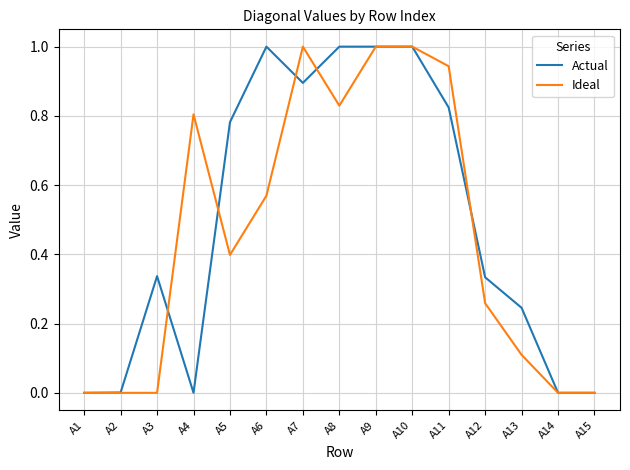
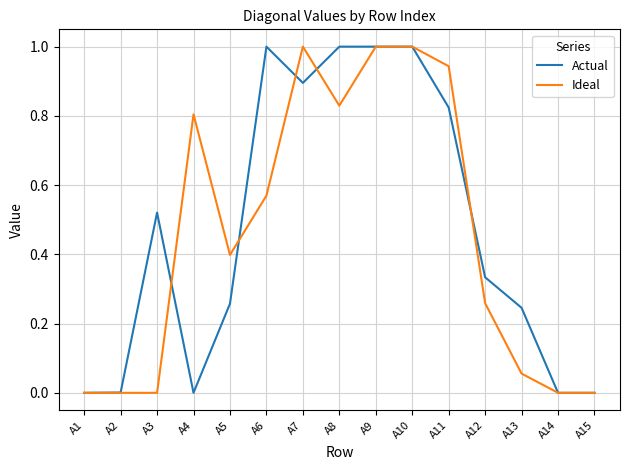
Actual, A3: 0.34 -> 0.52
Actual, A5: 0.78 -> 0.26
Ideal, A13: 0.11 -> 0.06
